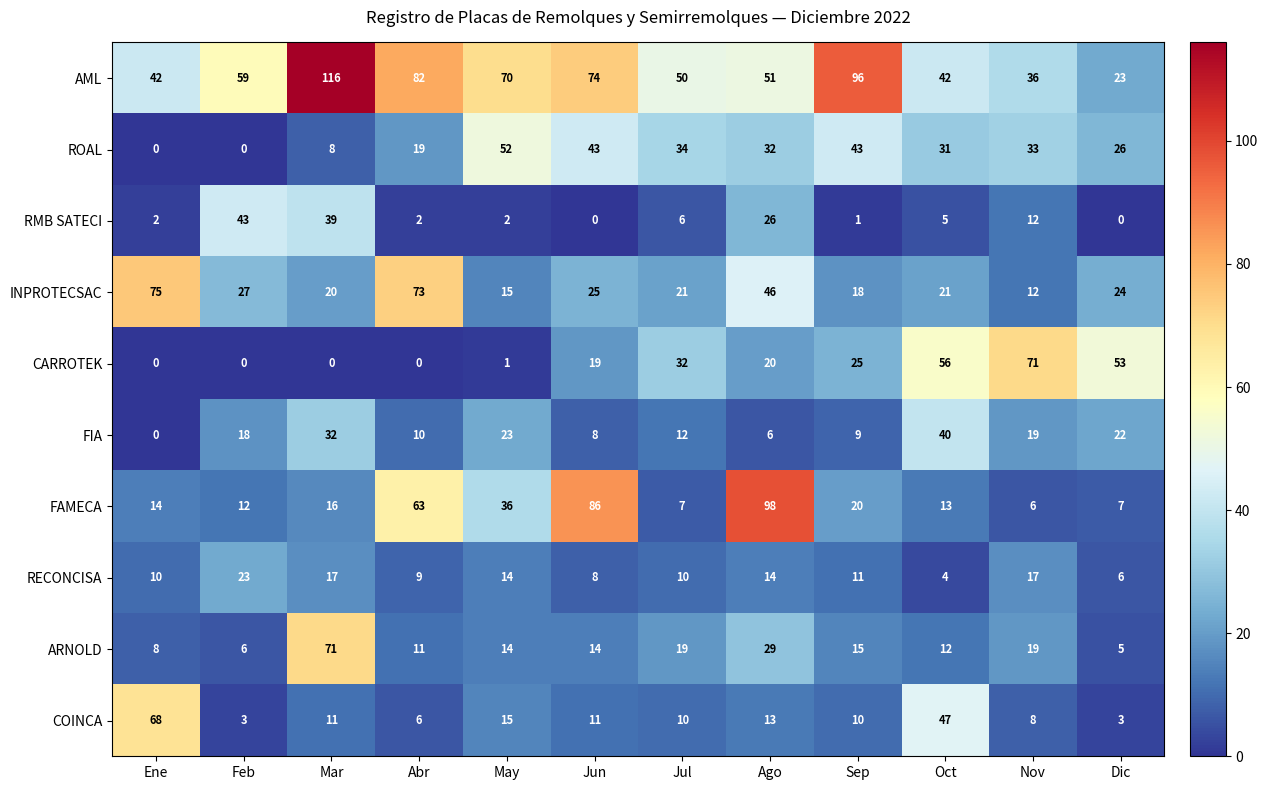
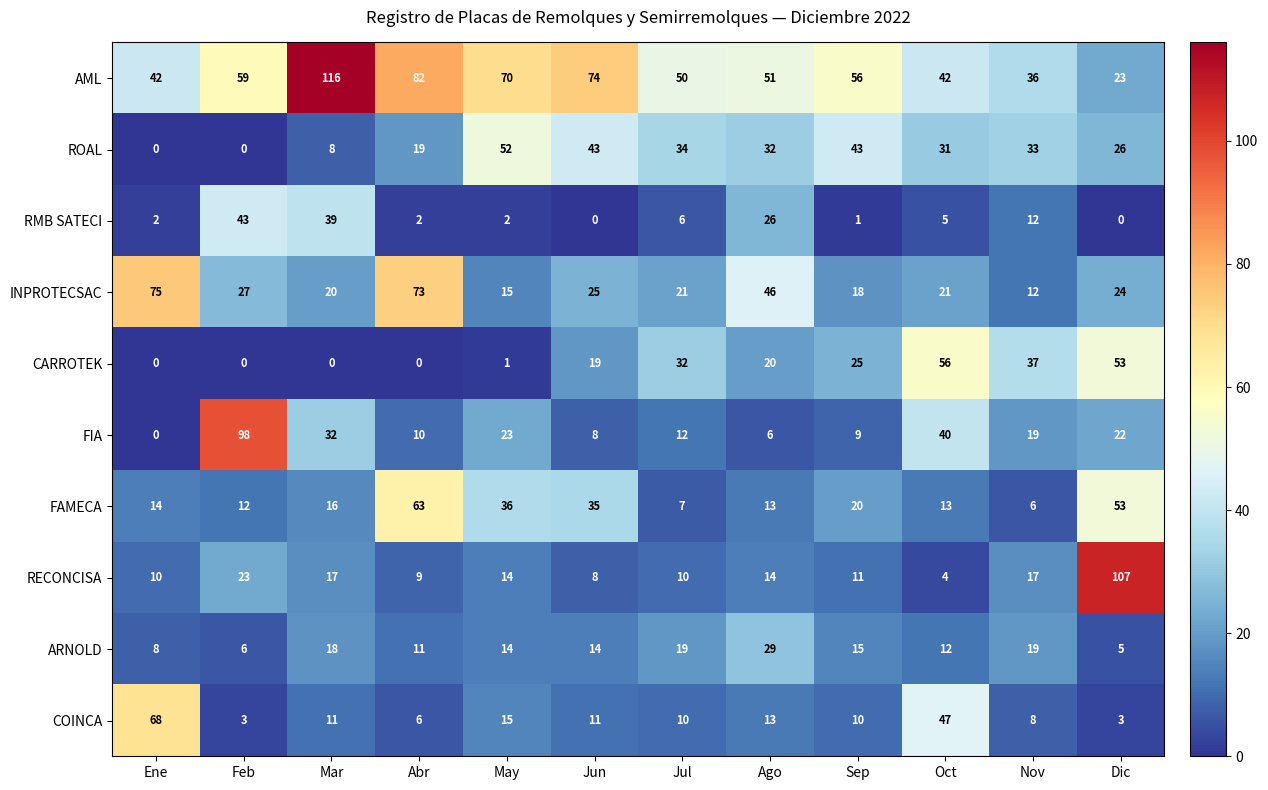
AML, Sep: 96 -> 56
CARROTEK, Nov: 71 -> 37
FIA, Feb: 18 -> 98
FAMECA, Jun: 86 -> 35
FAMECA, Ago: 98 -> 13
FAMECA, Dic: 7 -> 53
RECONCISA, Dic: 6 -> 107
ARNOLD, Mar: 71 -> 18
